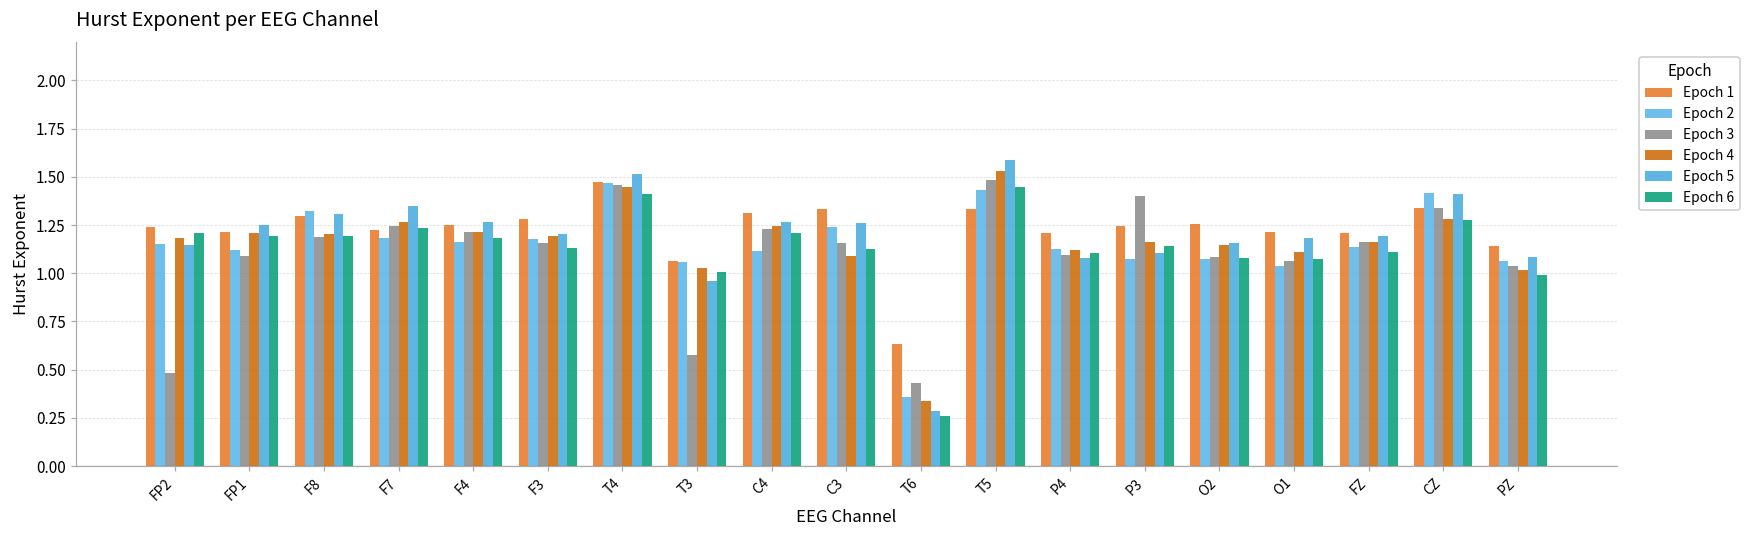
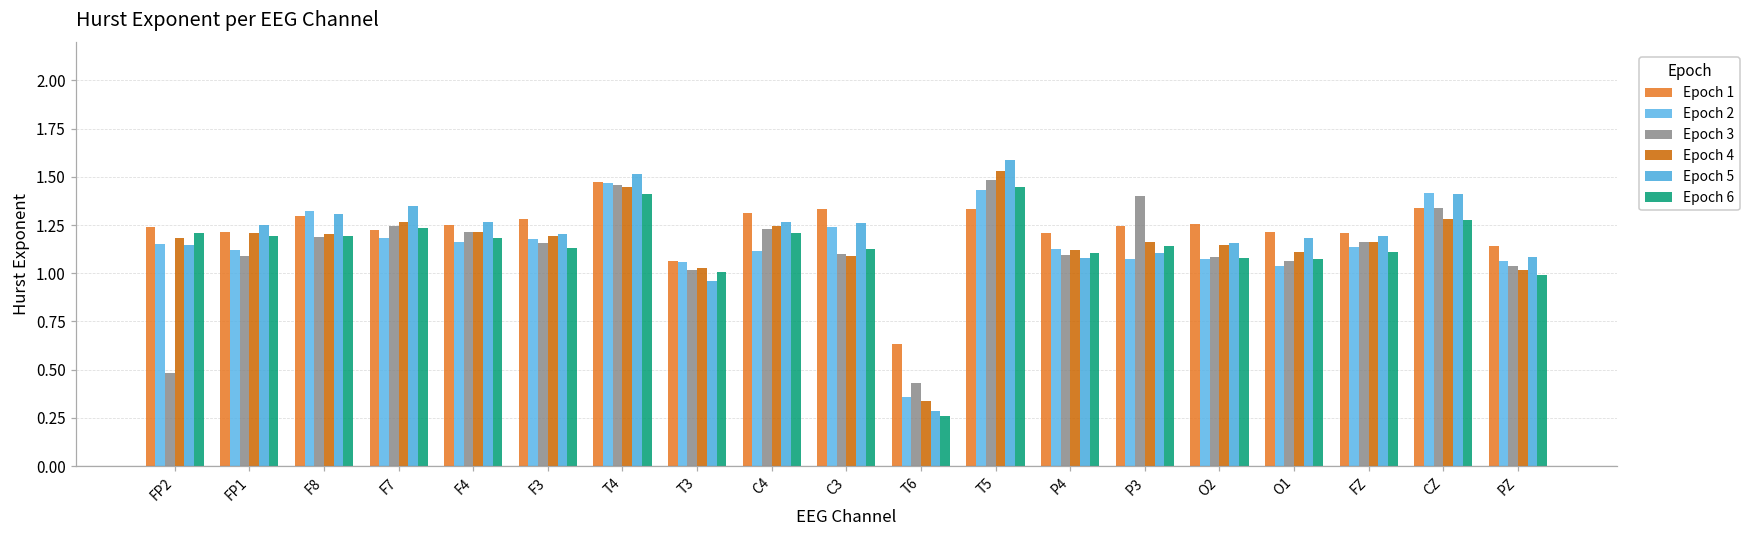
Epoch 3, T3: 0.58 -> 1.02
Epoch 3, C3: 1.16 -> 1.10
